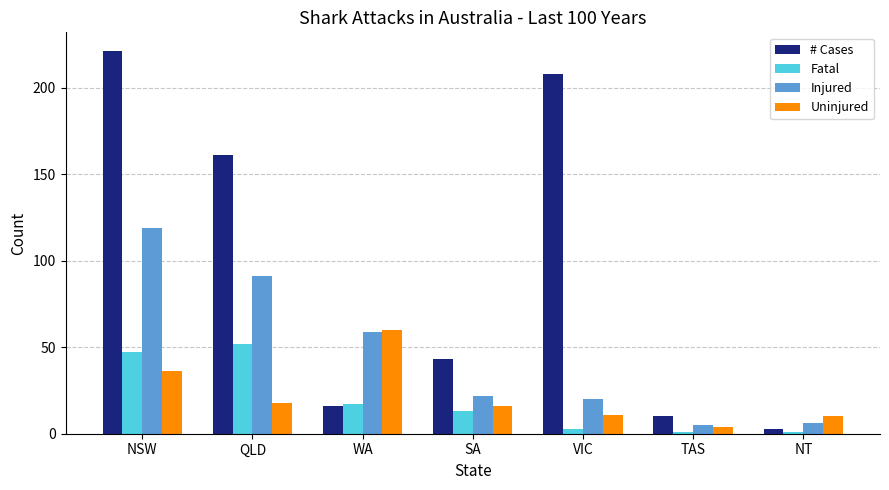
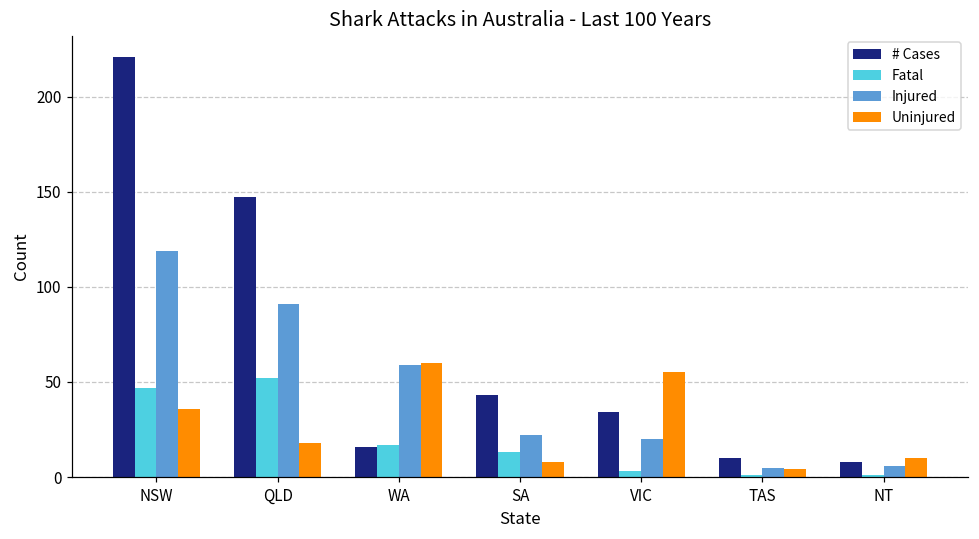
# Cases, QLD: 161 -> 147
Uninjured, SA: 16 -> 8
# Cases, VIC: 208 -> 34
Uninjured, VIC: 11 -> 55
# Cases, NT: 3 -> 8
